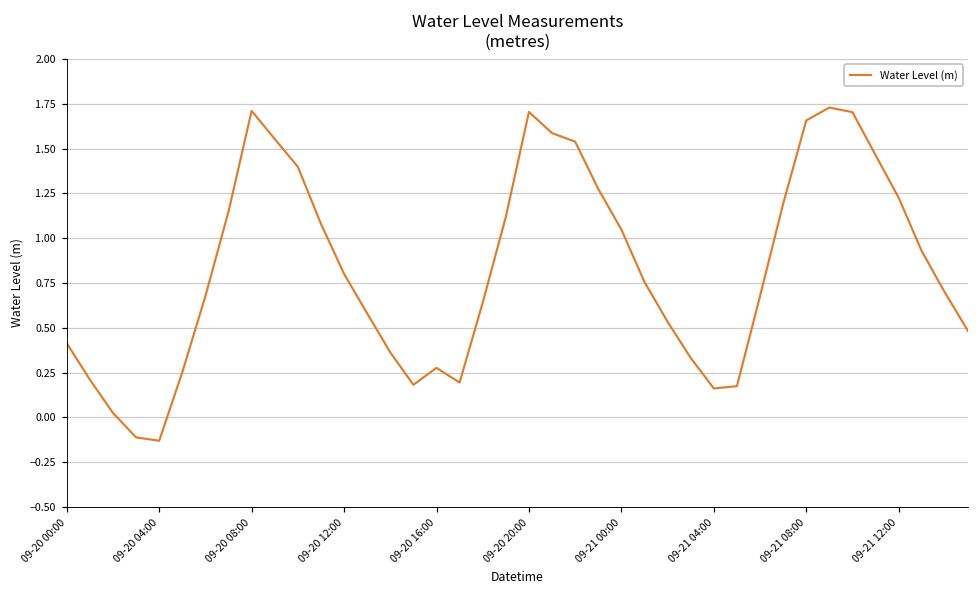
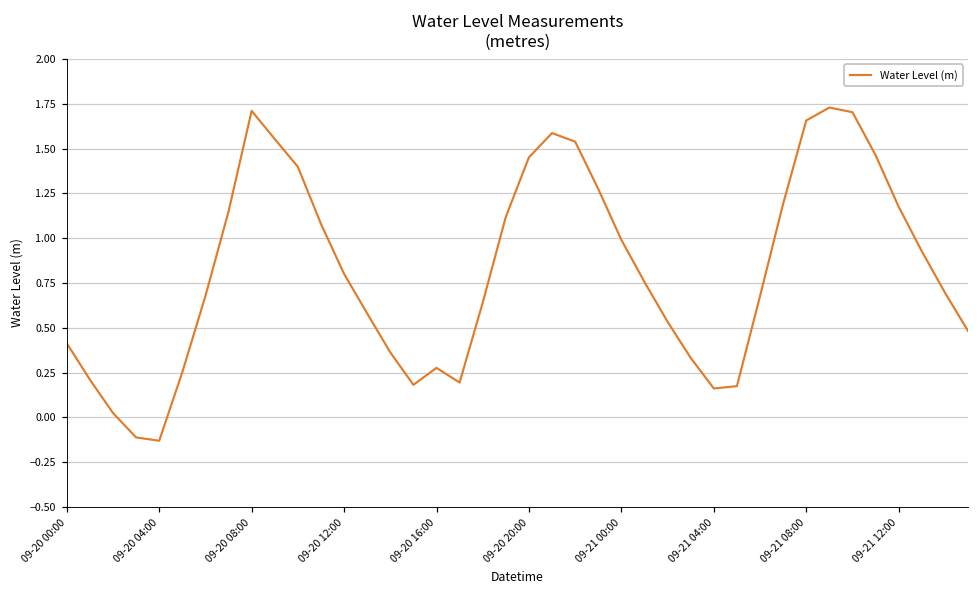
09-20 20:00: 1.70 -> 1.45
09-21 00:00: 1.05 -> 0.99
09-21 12:00: 1.23 -> 1.18
